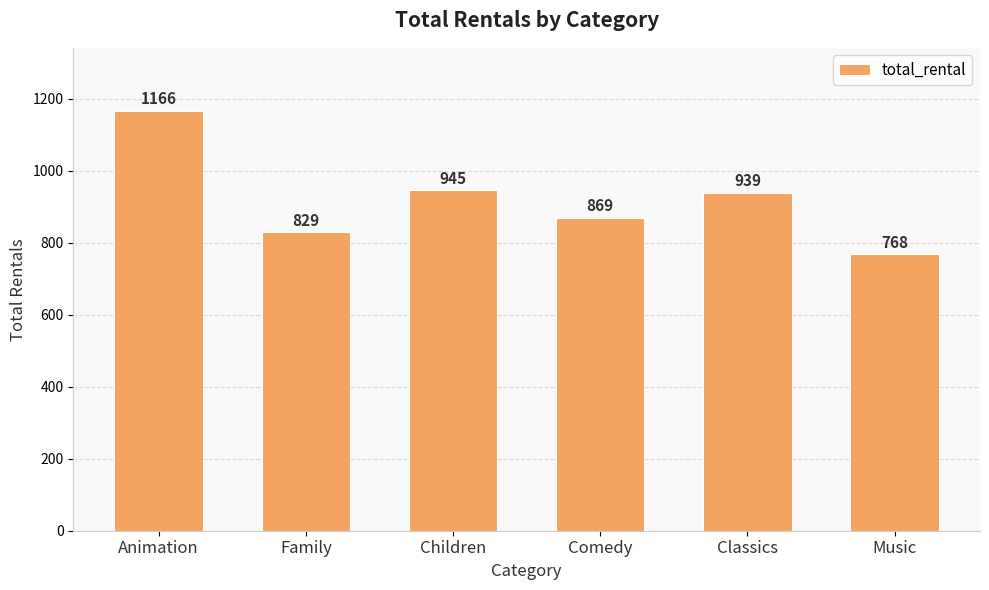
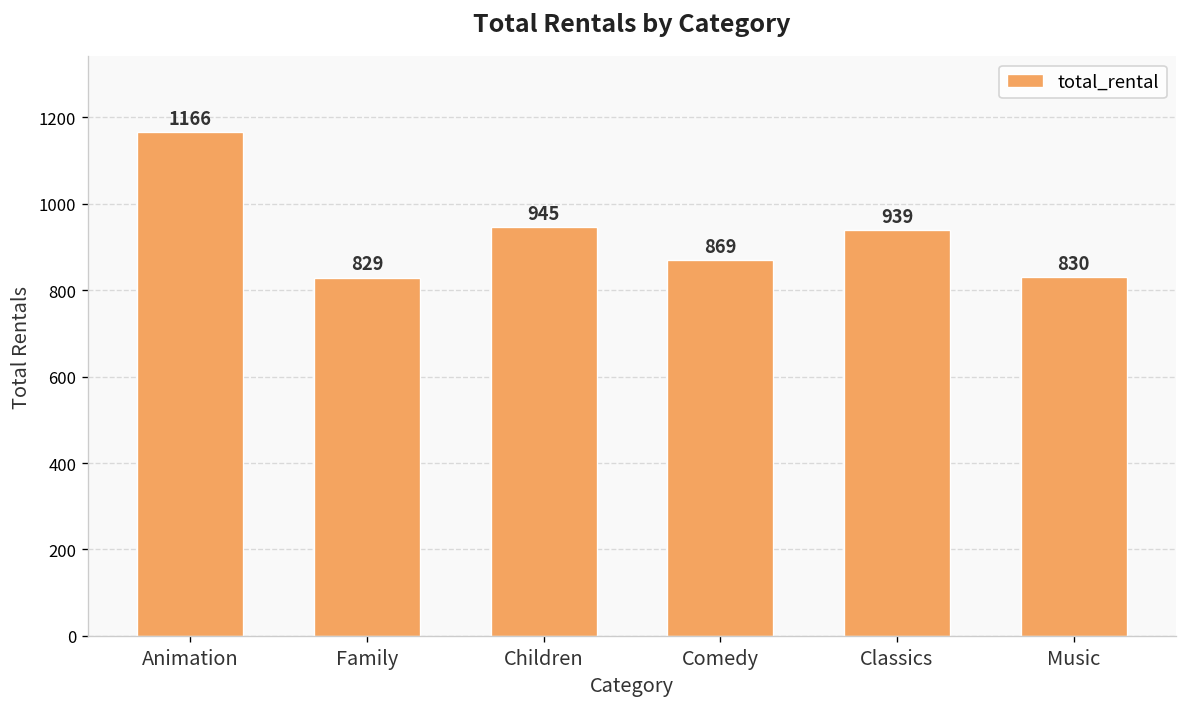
Music: 768 -> 830
